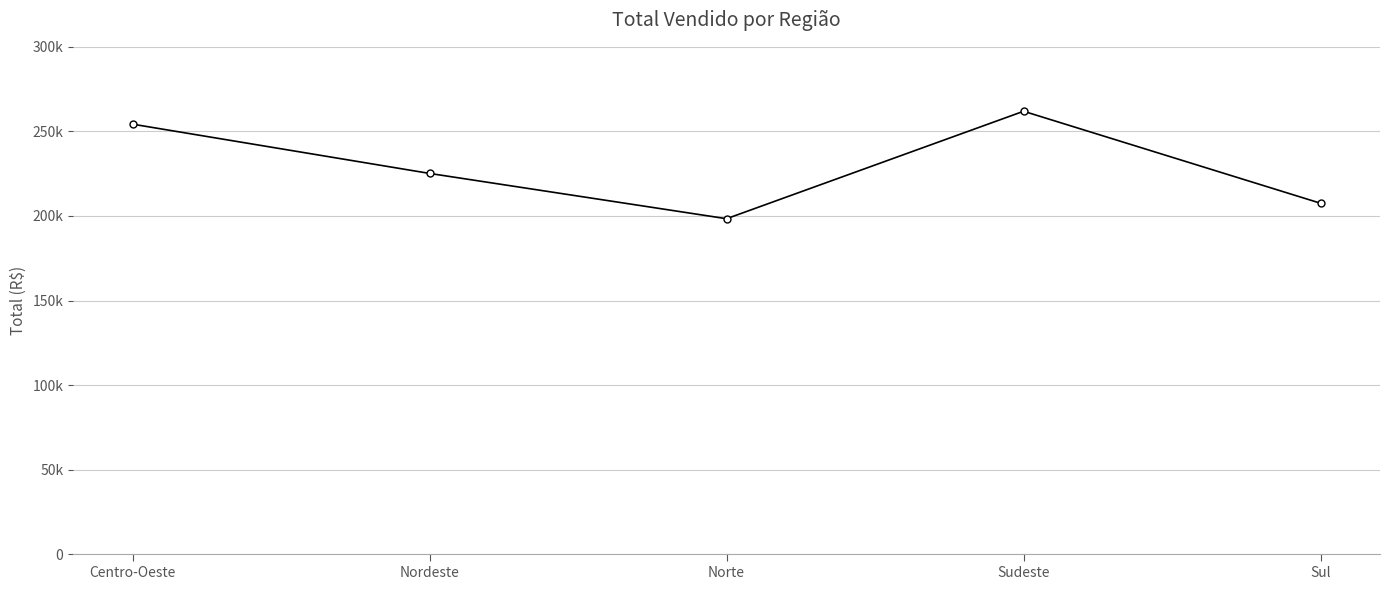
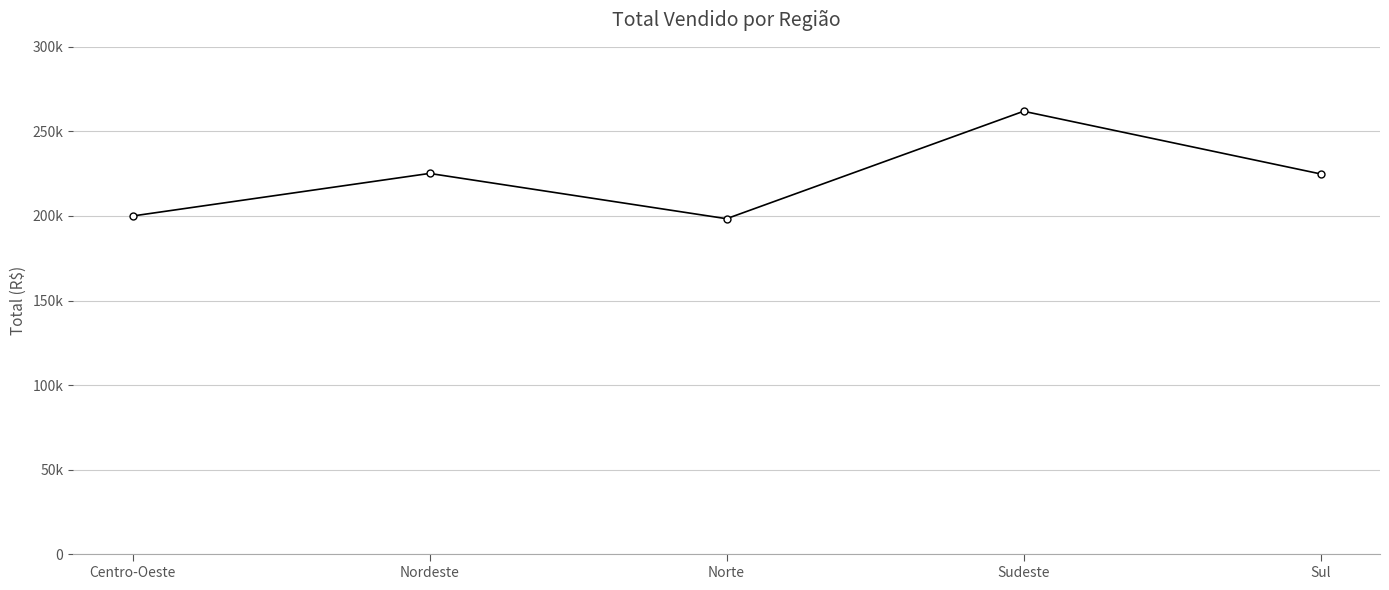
Centro-Oeste: 254000 -> 200000
Sul: 208000 -> 225000
